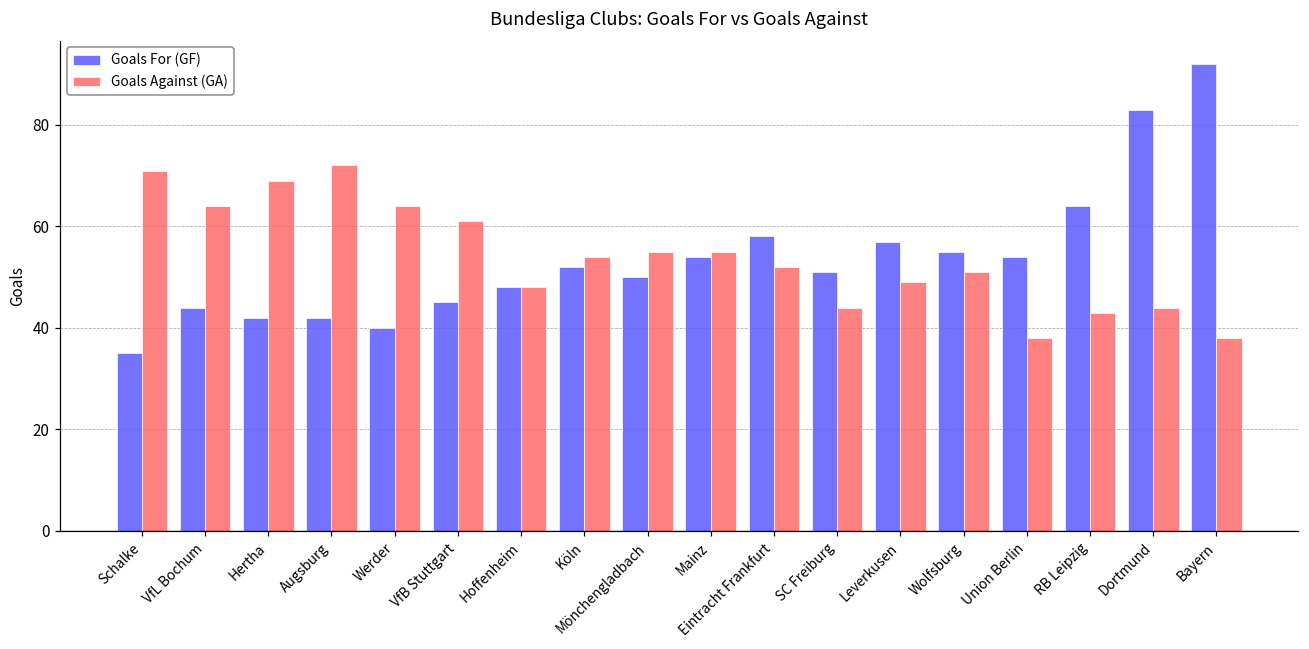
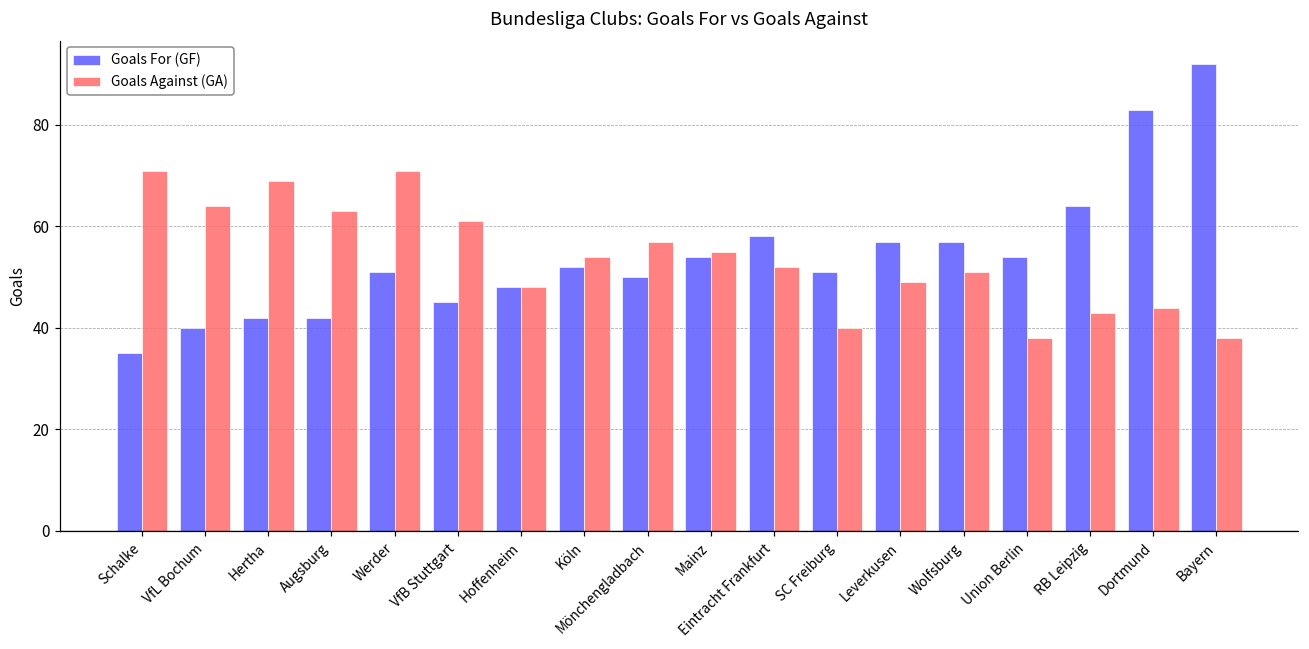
Goals For (GF), VfL Bochum: 44 -> 40
Goals Against (GA), Augsburg: 72 -> 63
Goals For (GF), Werder: 40 -> 51
Goals Against (GA), Werder: 64 -> 71
Goals Against (GA), Mönchengladbach: 55 -> 57
Goals Against (GA), SC Freiburg: 44 -> 40
Goals For (GF), Wolfsburg: 55 -> 57
